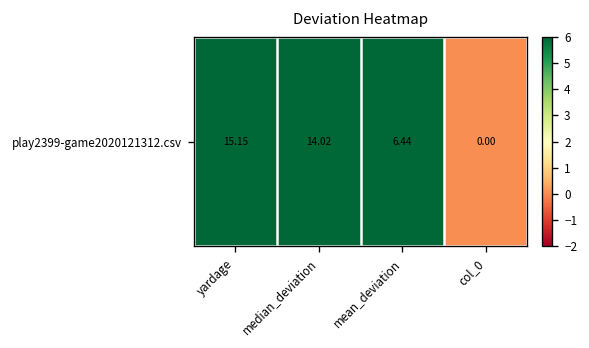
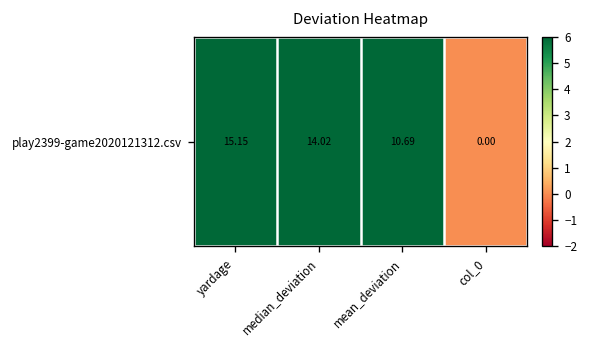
play2399-game2020121312.csv, mean_deviation: 6.44 -> 10.69
